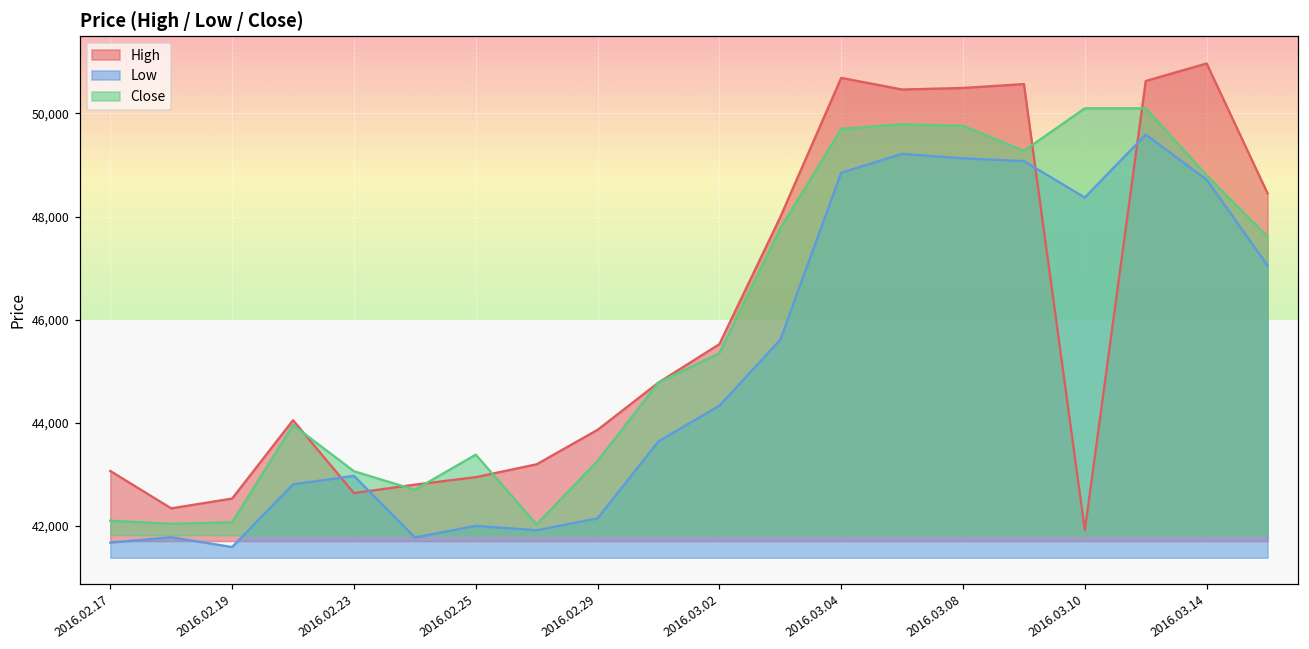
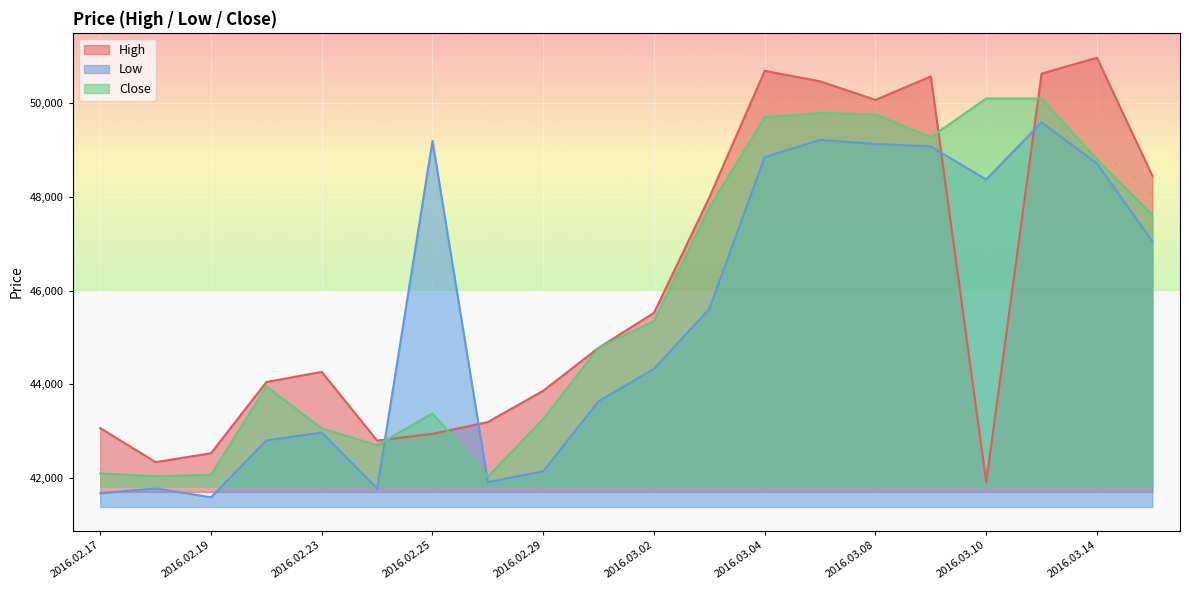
High, 2016.02.23: 42,600 -> 44,300
Low, 2016.02.25: 42,000 -> 49,200
High, 2016.03.08: 50,500 -> 50,100
